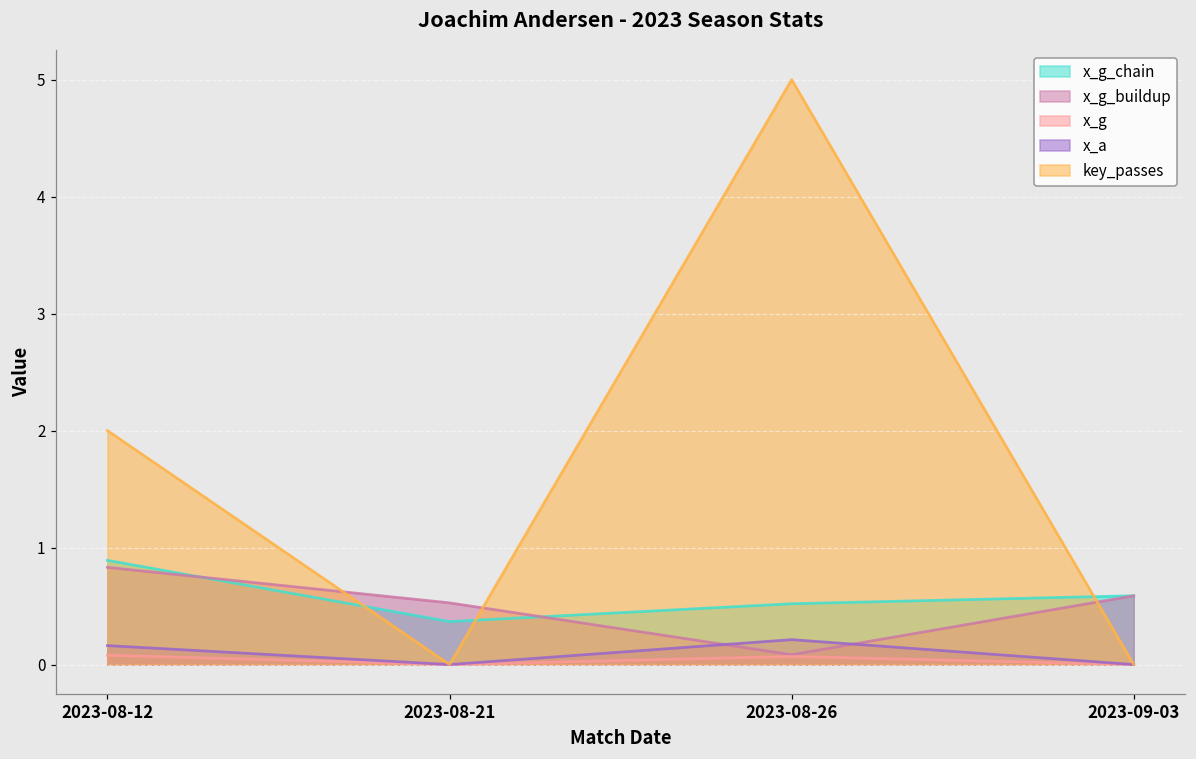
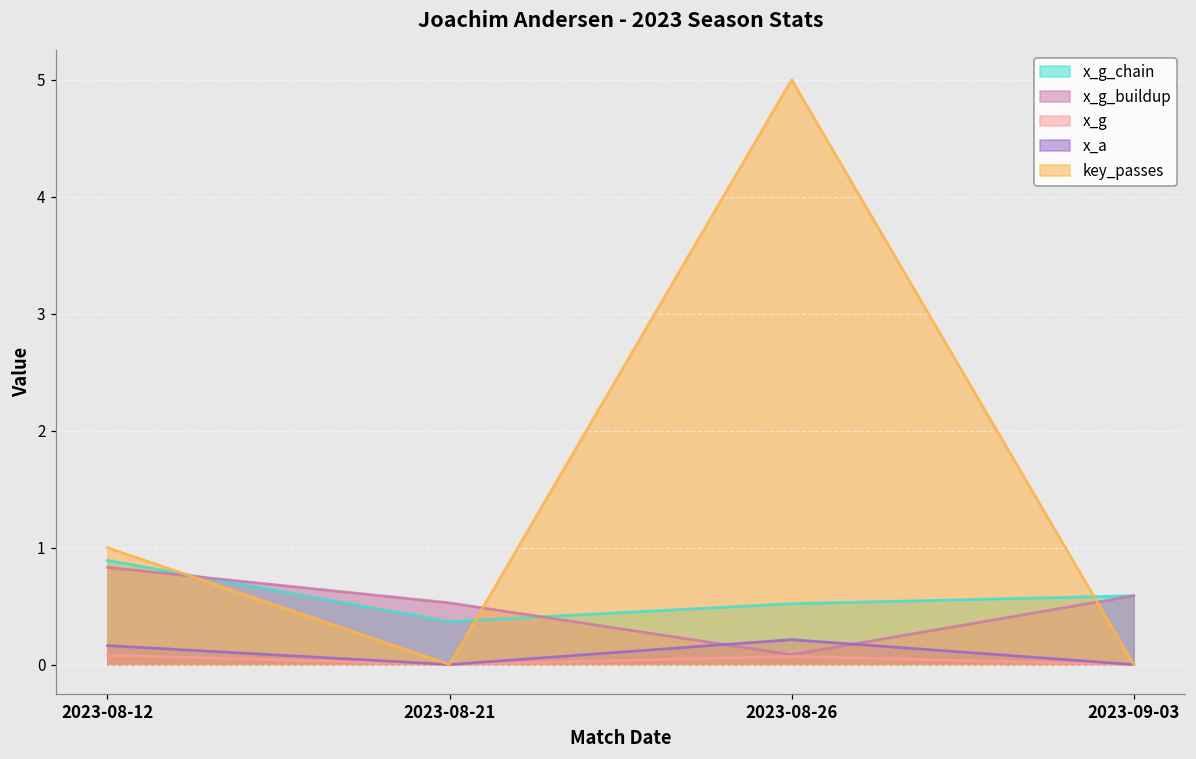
key_passes, 2023-08-12: 2 -> 1
